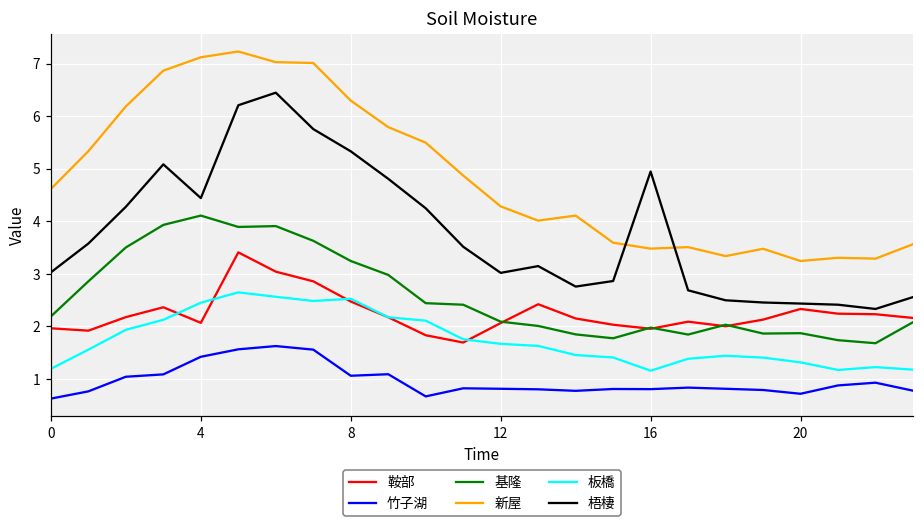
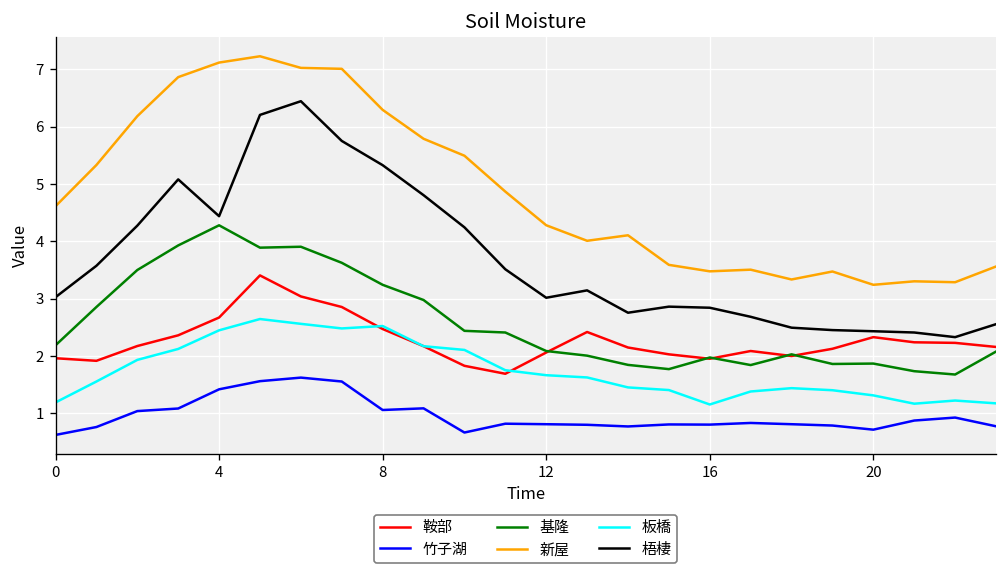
鞍部, 4: 2.1 -> 2.7
基隆, 4: 4.1 -> 4.3
梧棲, 16: 4.9 -> 2.8
